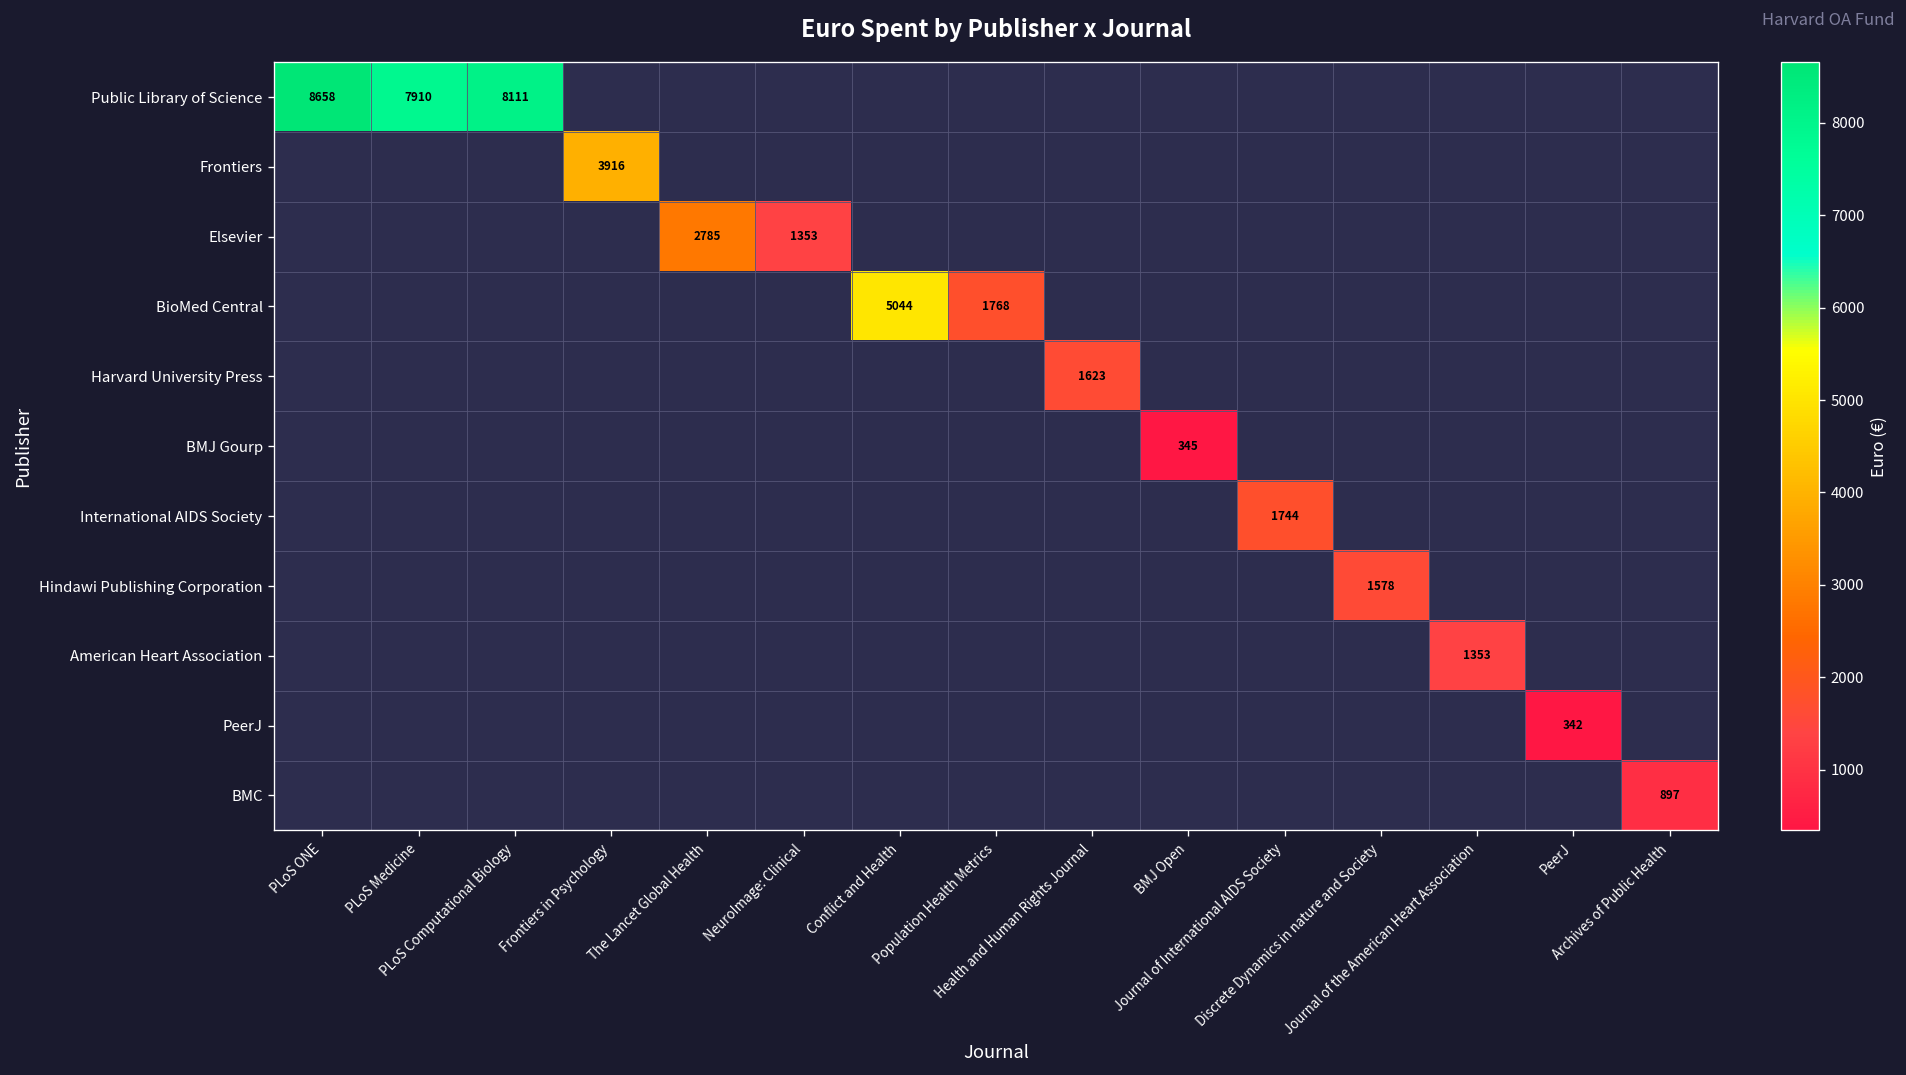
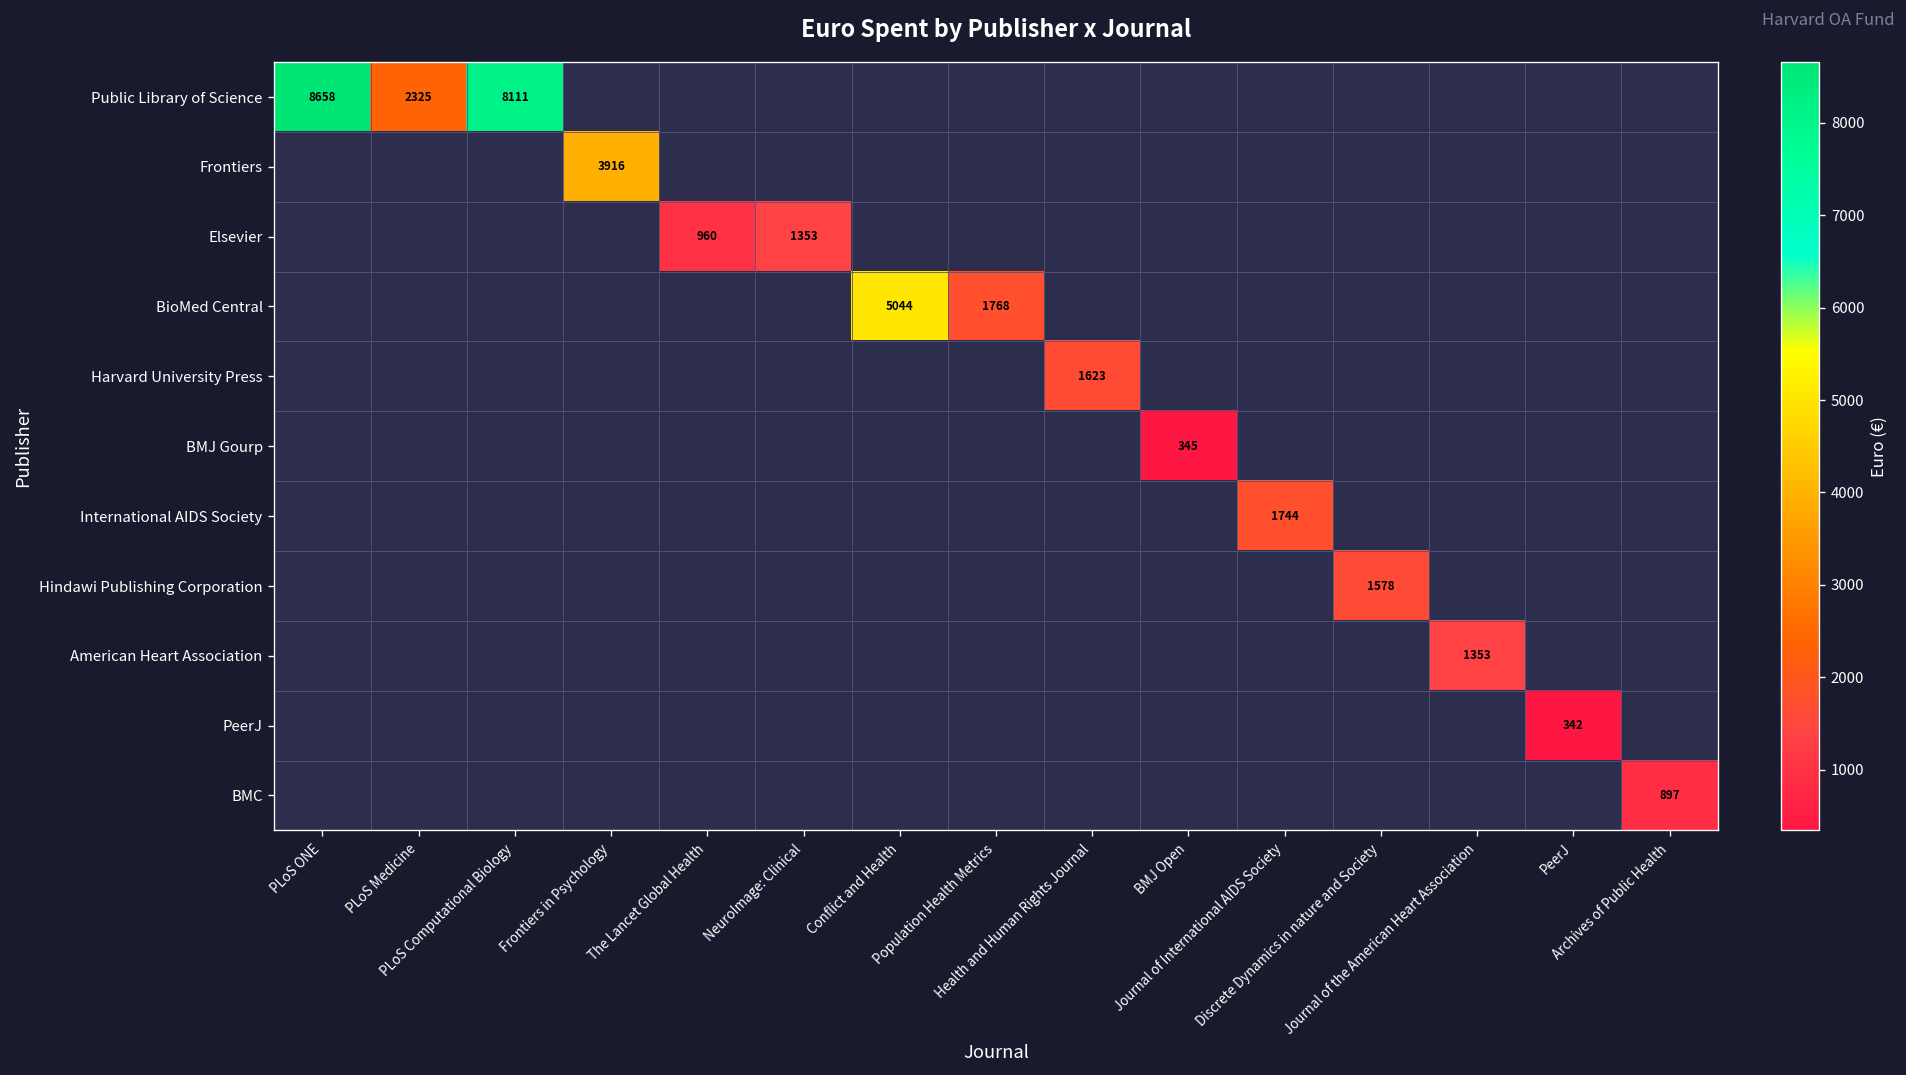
Public Library of Science, PLoS Medicine: 7910 -> 2325
Elsevier, The Lancet Global Health: 2785 -> 960
